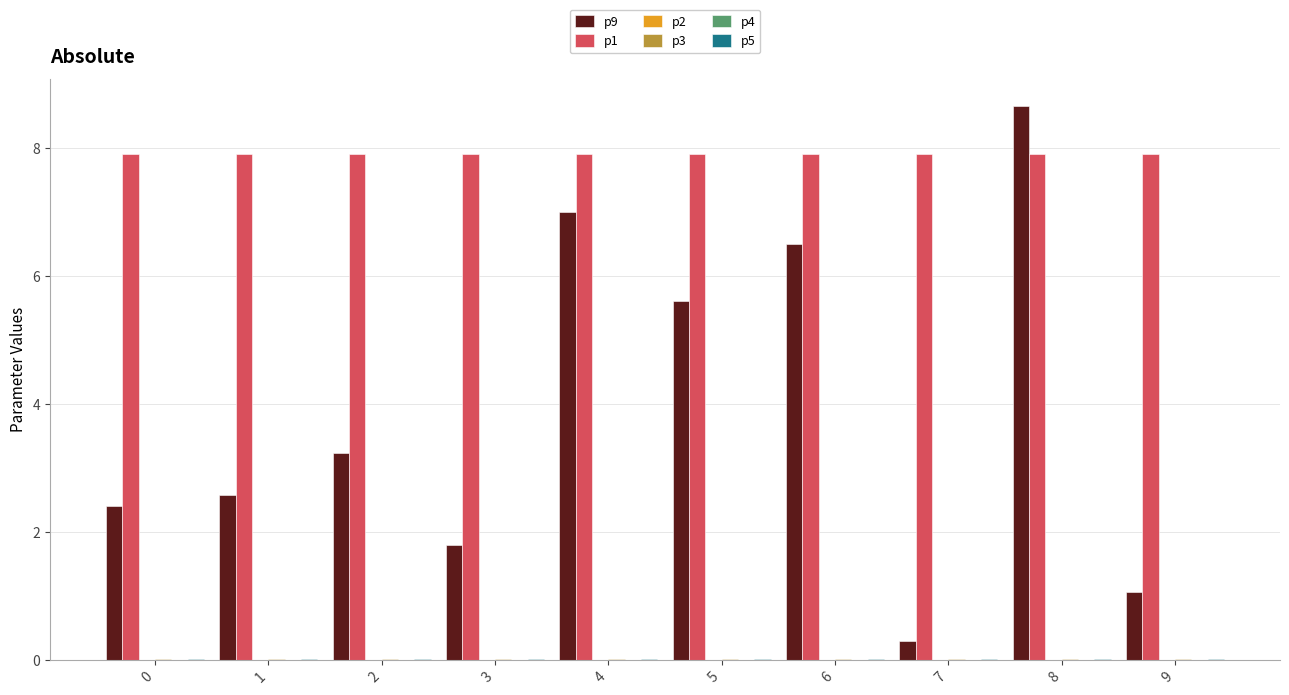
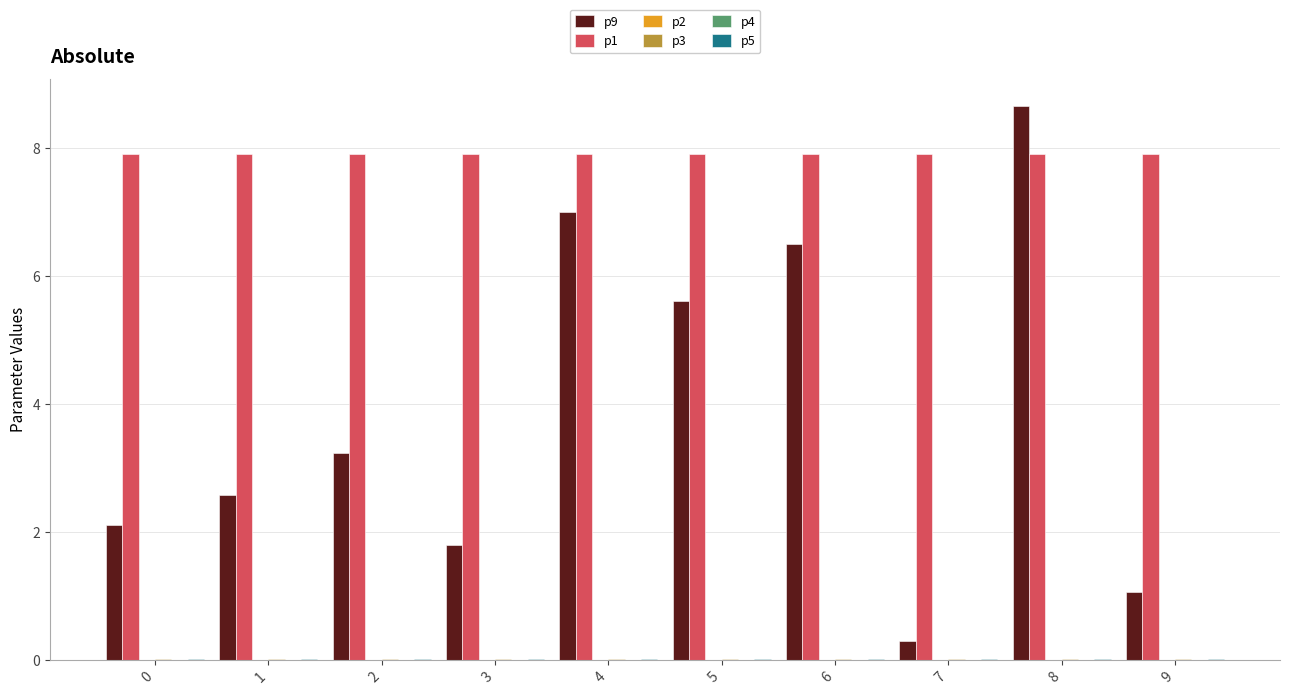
p9, 0: 2.4 -> 2.1
